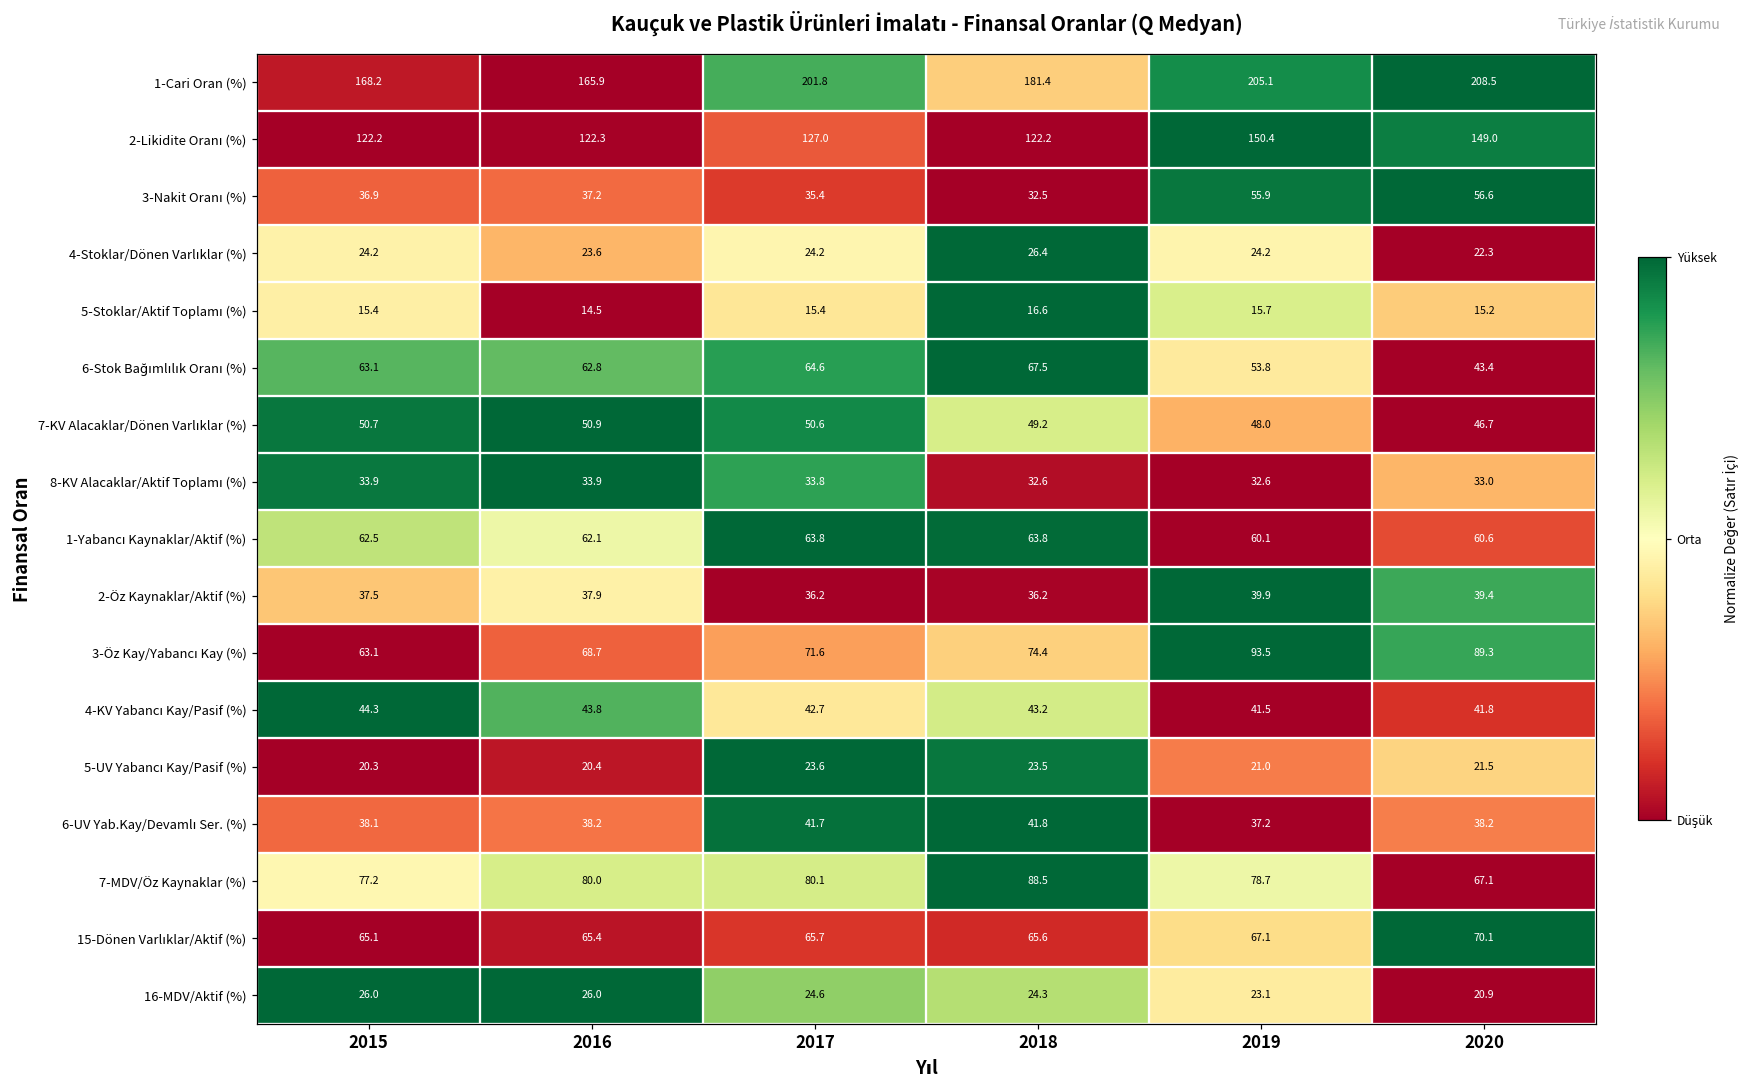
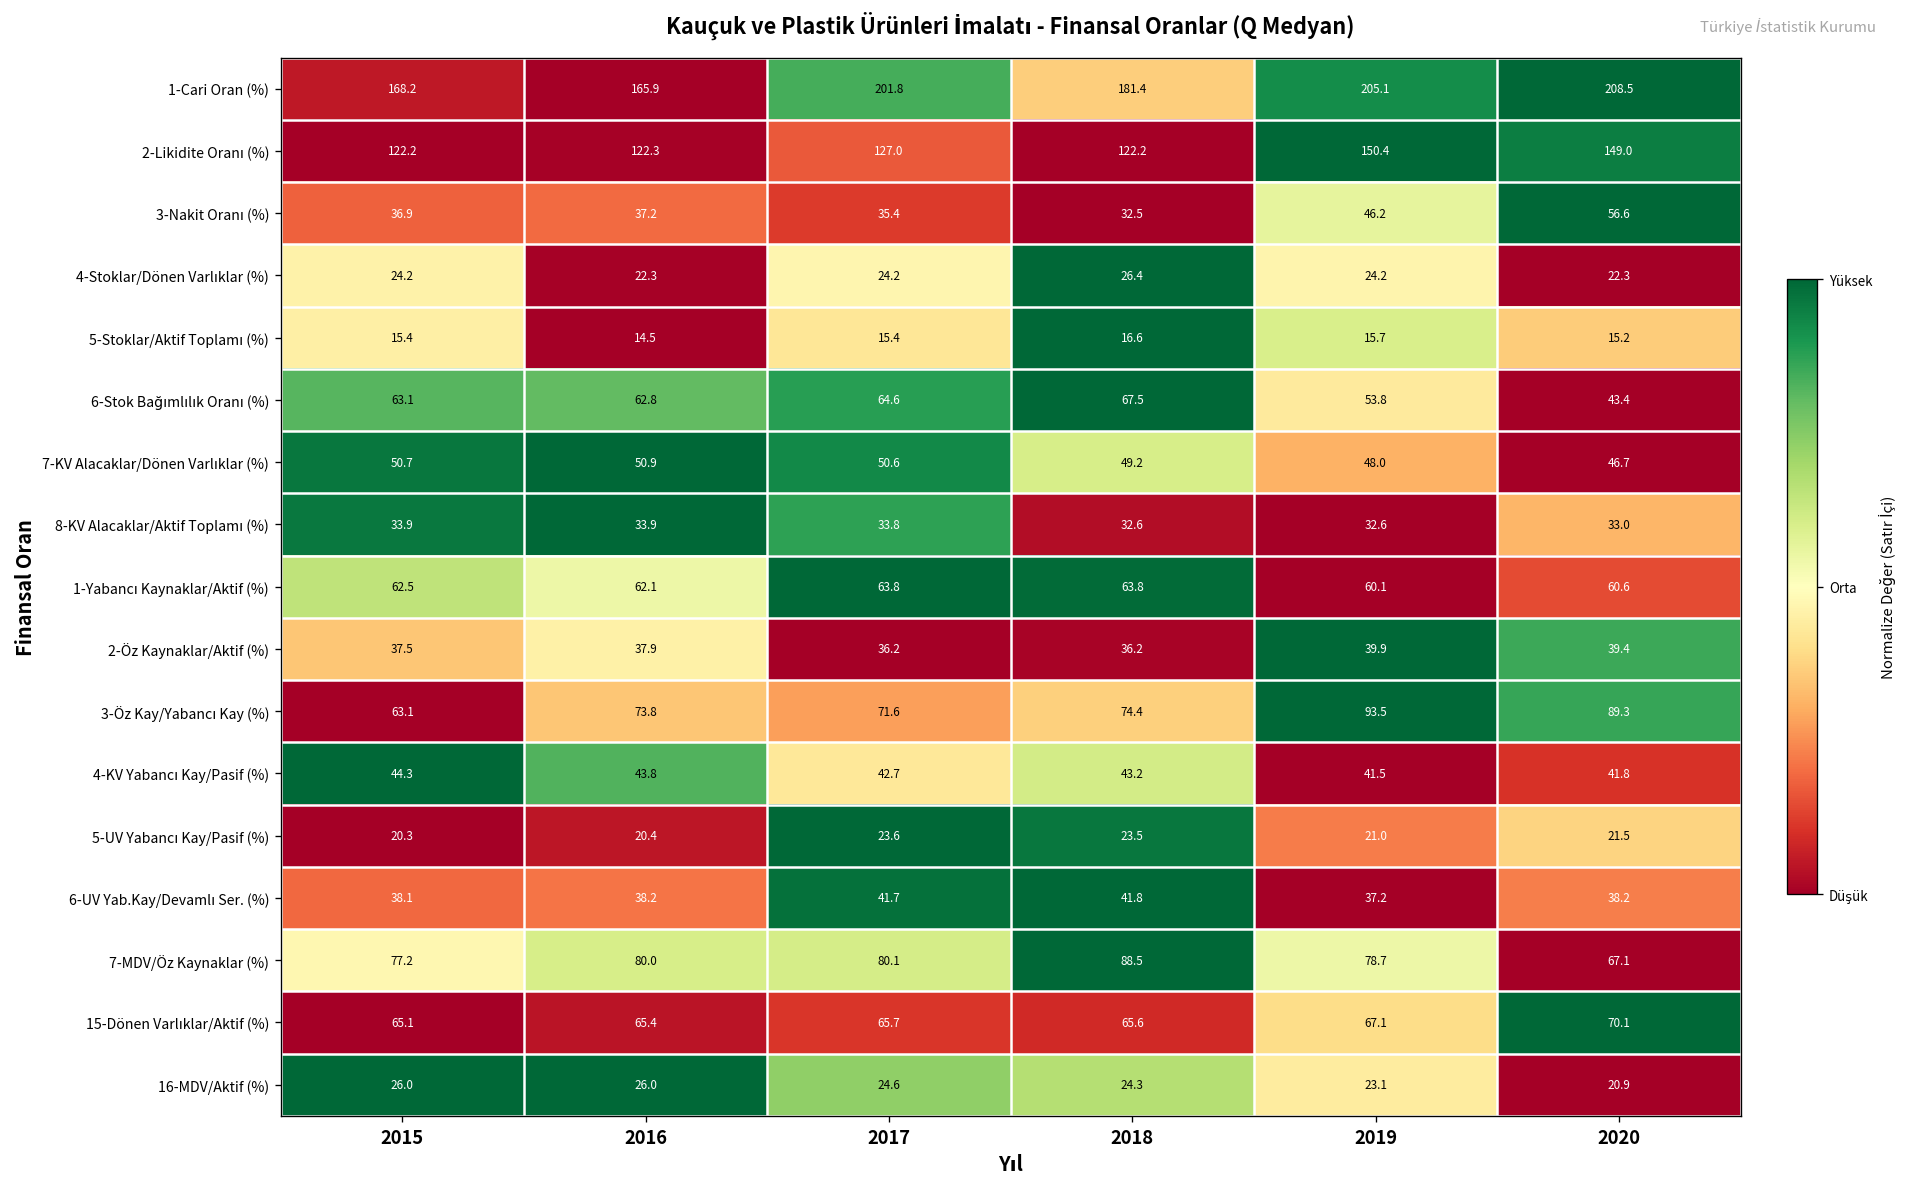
3-Nakit Oranı (%), 2019: 55.9 -> 46.2
4-Stoklar/Dönen Varlıklar (%), 2016: 23.6 -> 22.3
3-Öz Kay/Yabancı Kay (%), 2016: 68.7 -> 73.8
